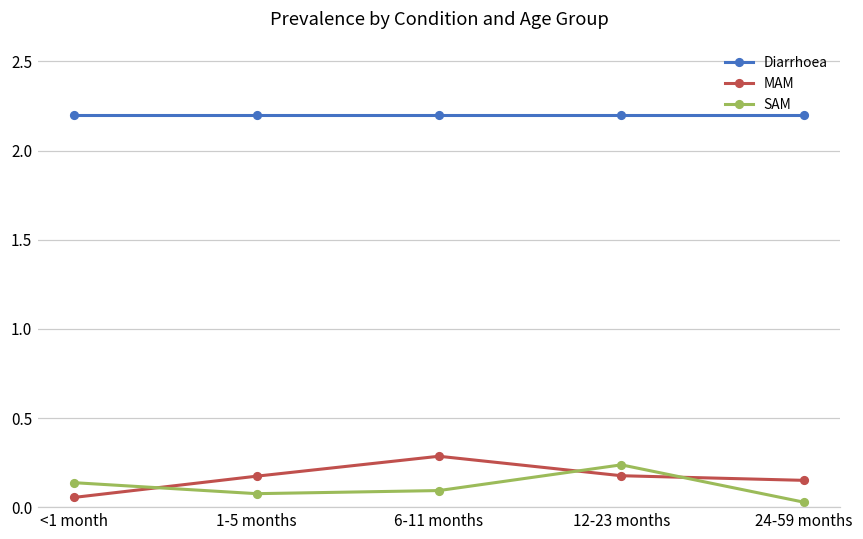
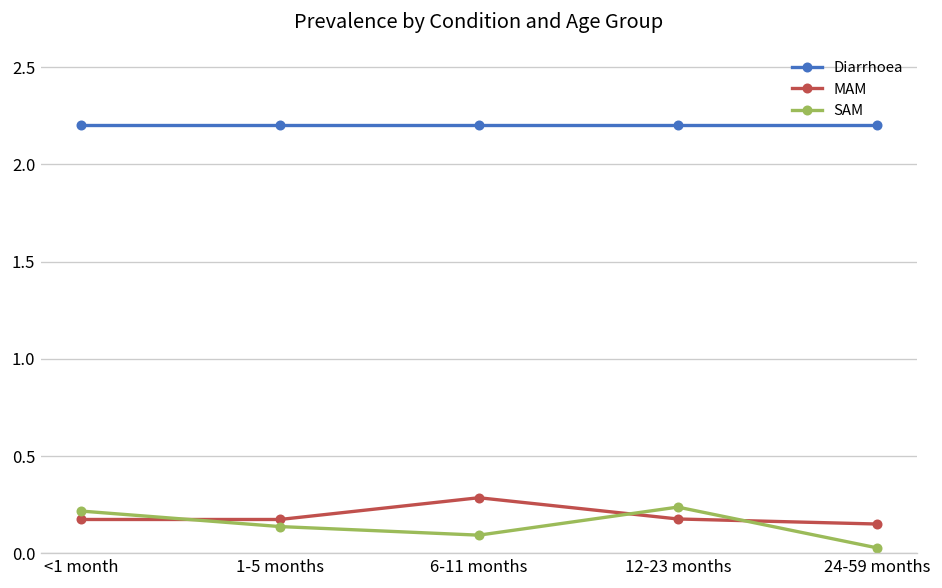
MAM, <1 month: 0.06 -> 0.17
SAM, <1 month: 0.14 -> 0.22
SAM, 1-5 months: 0.08 -> 0.14
